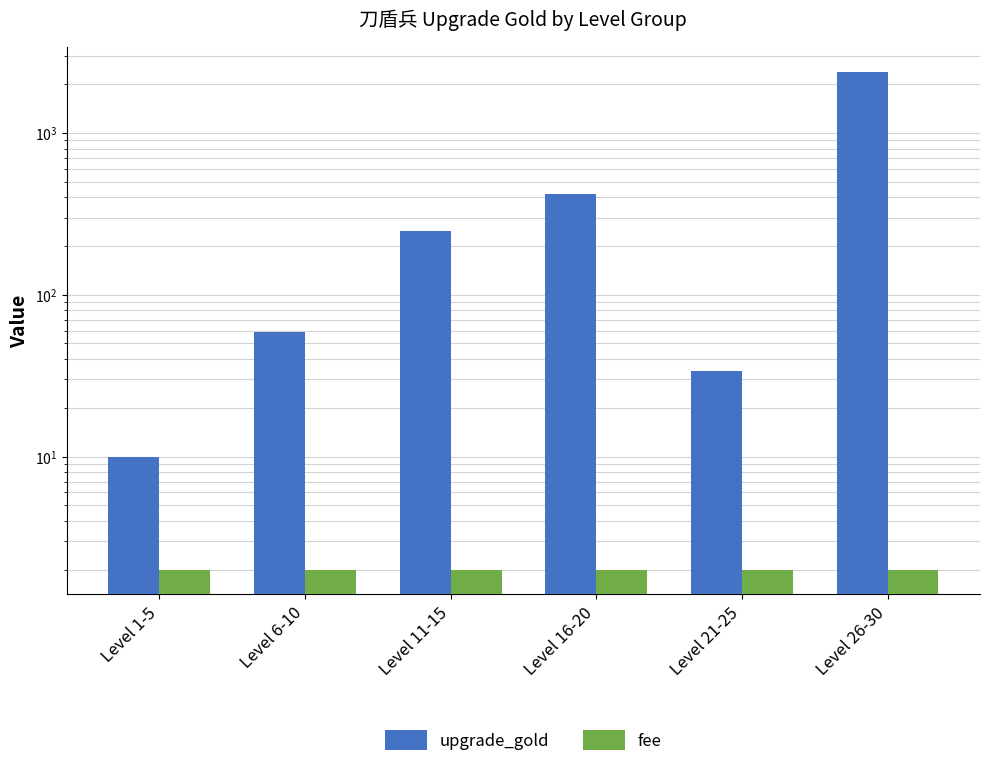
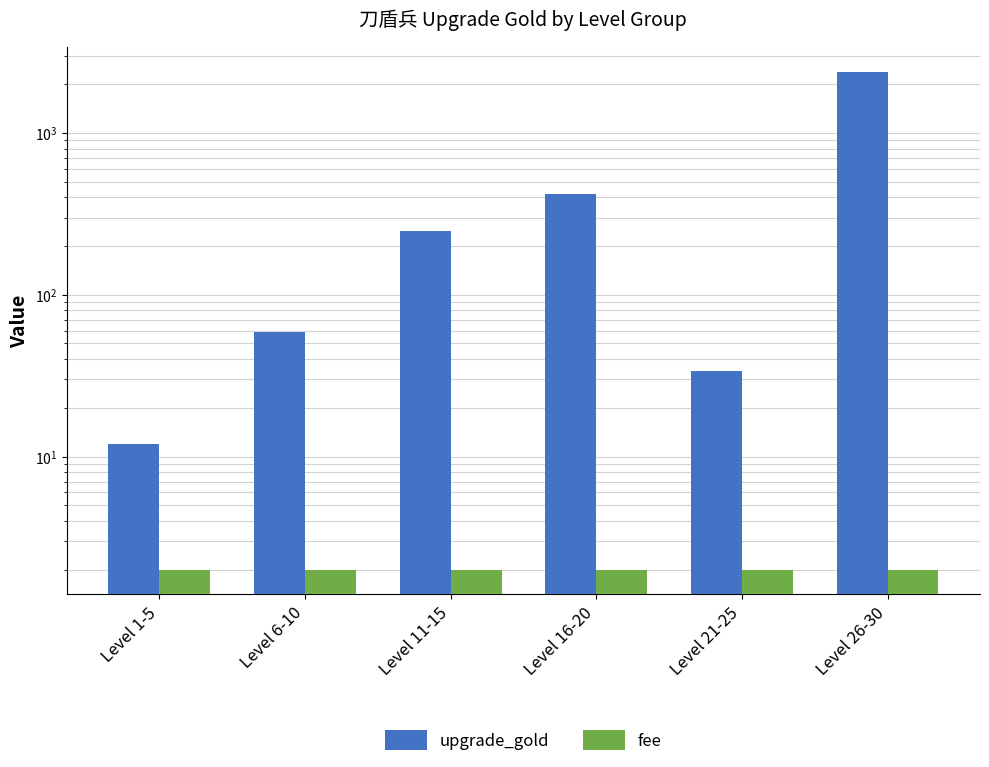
upgrade_gold, Level 1-5: 10 -> 12
